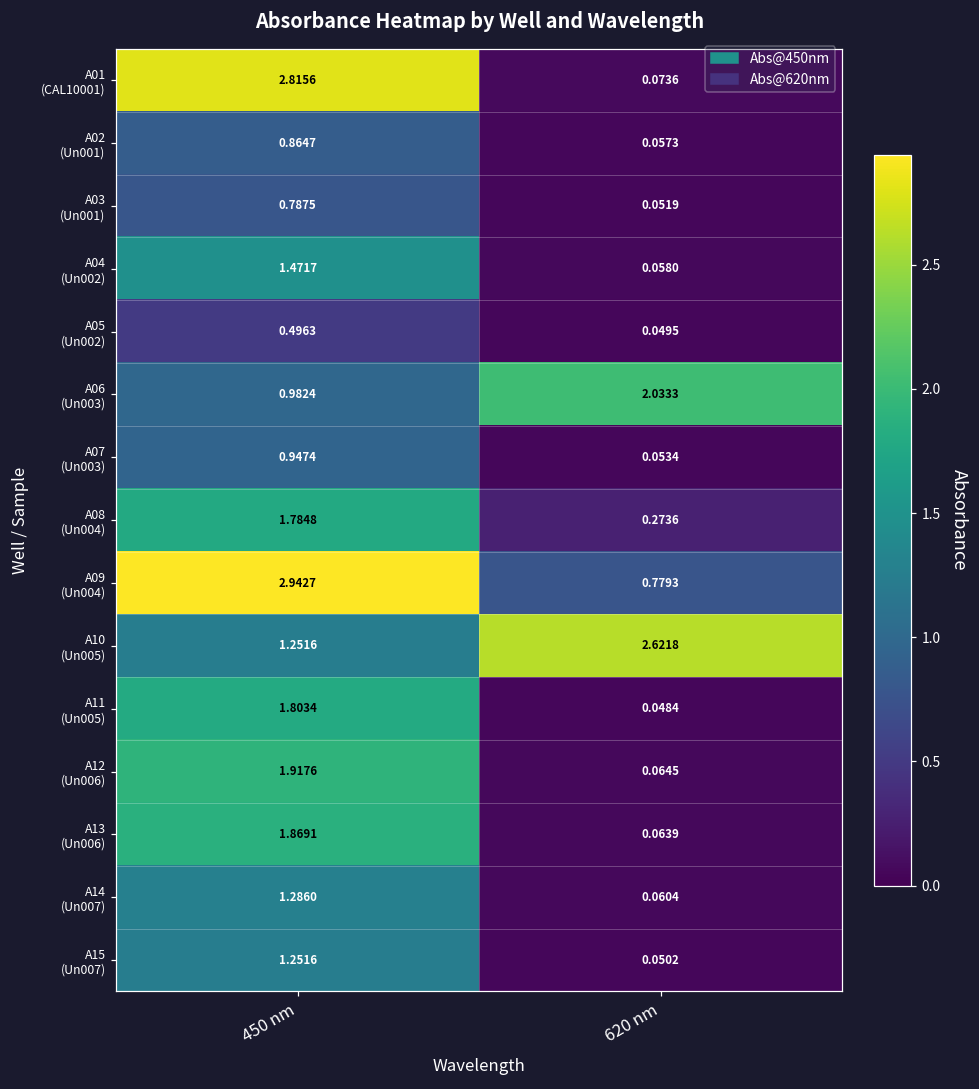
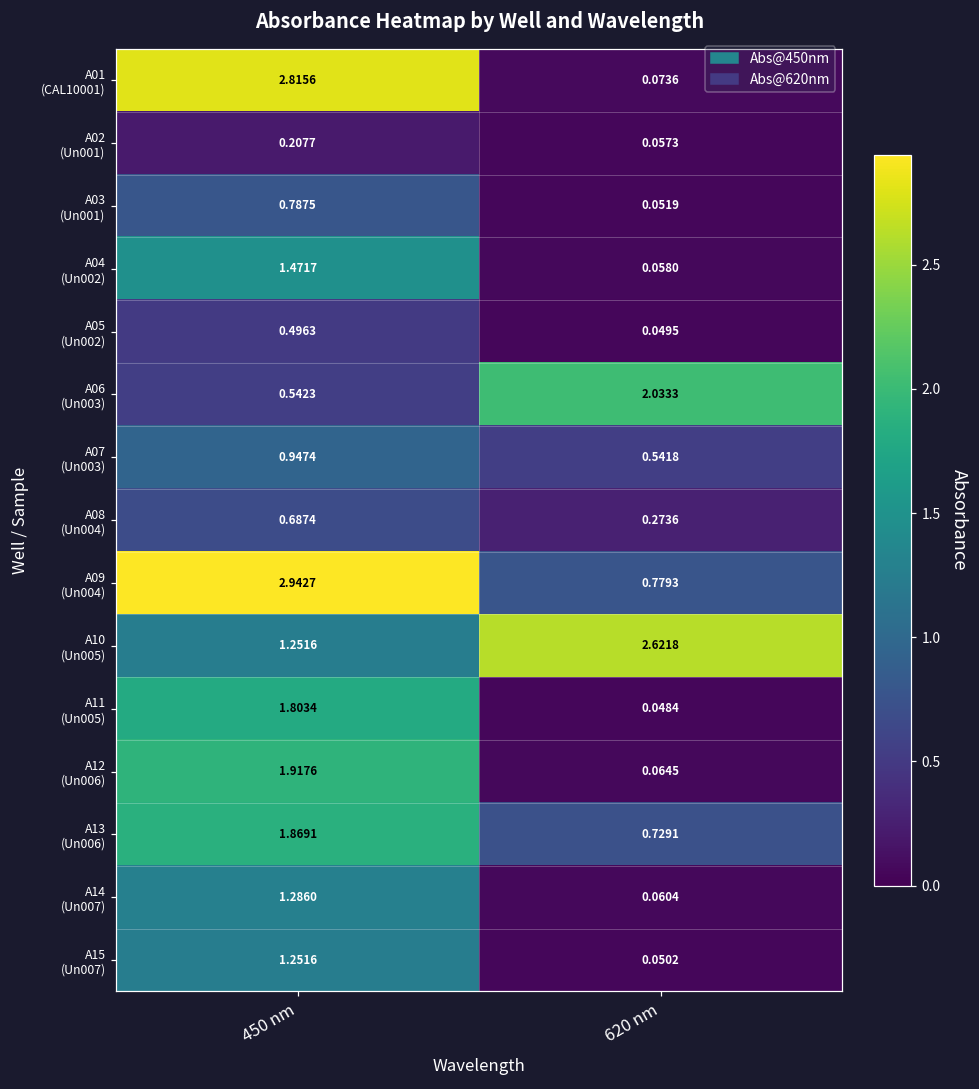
A02 (Un001), 450 nm: 0.8647 -> 0.2077
A06 (Un003), 450 nm: 0.9824 -> 0.5423
A07 (Un003), 620 nm: 0.0534 -> 0.5418
A08 (Un004), 450 nm: 1.7848 -> 0.6874
A13 (Un006), 620 nm: 0.0639 -> 0.7291
